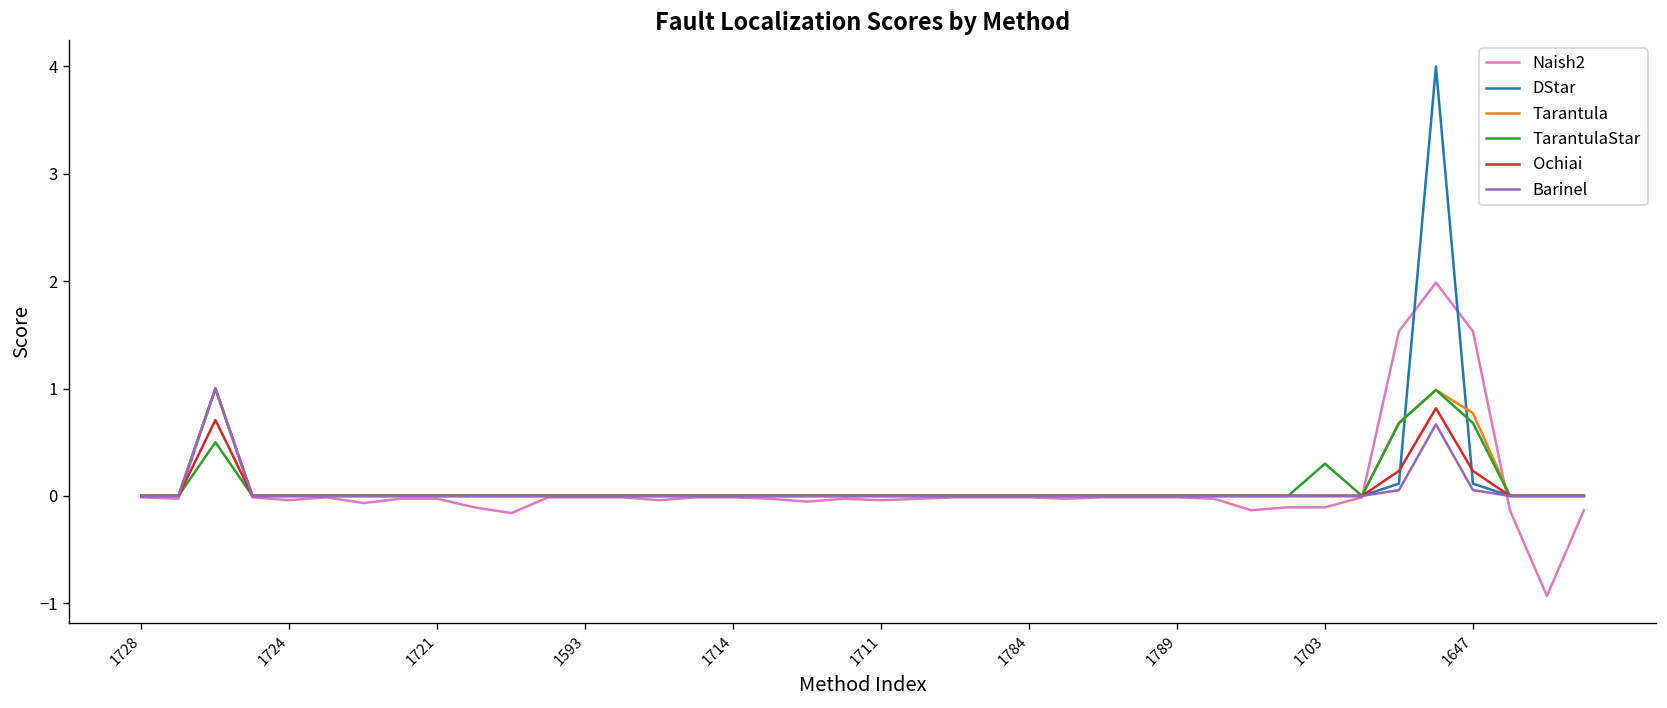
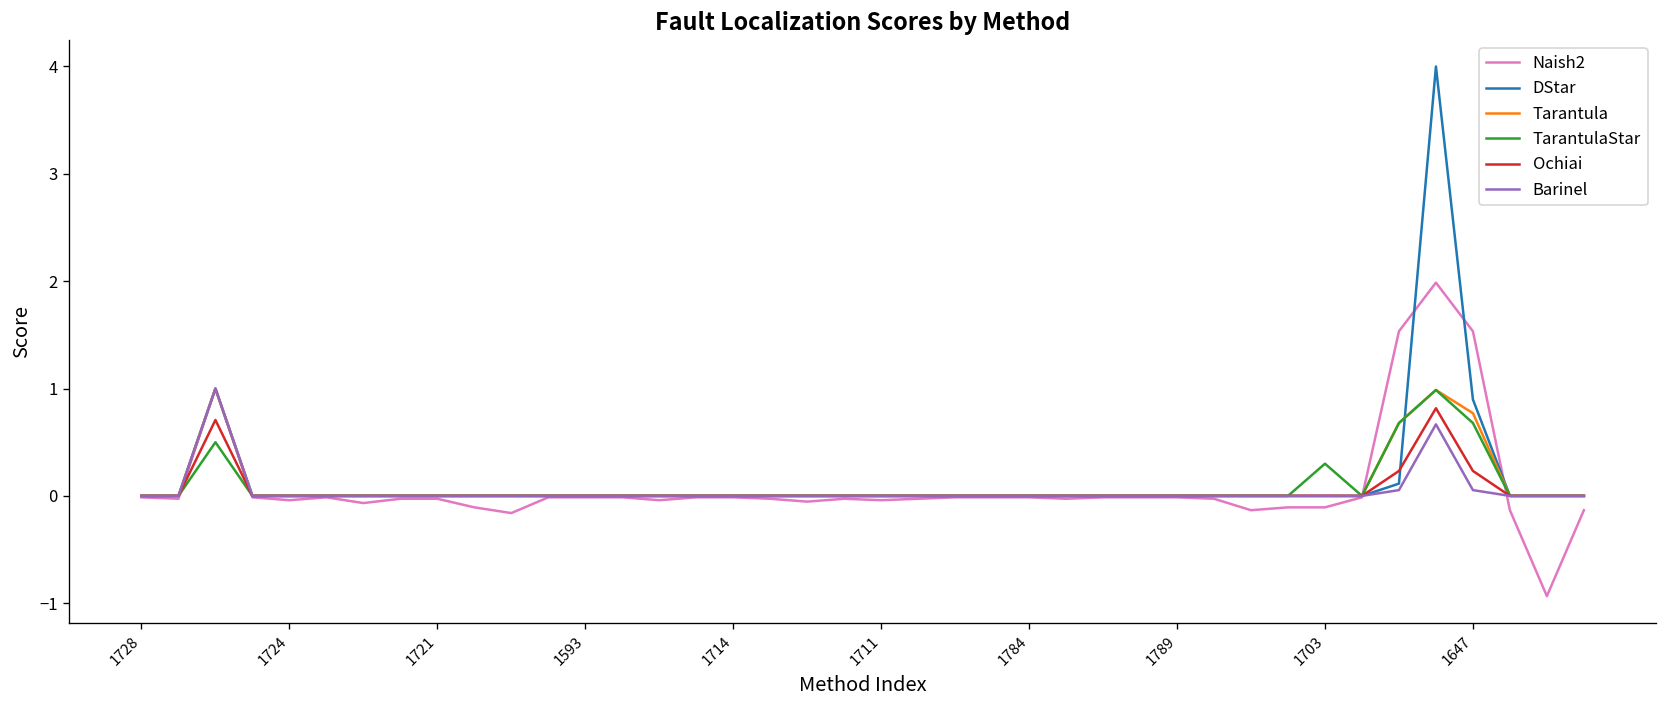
DStar, 1647: 0.1 -> 0.9
